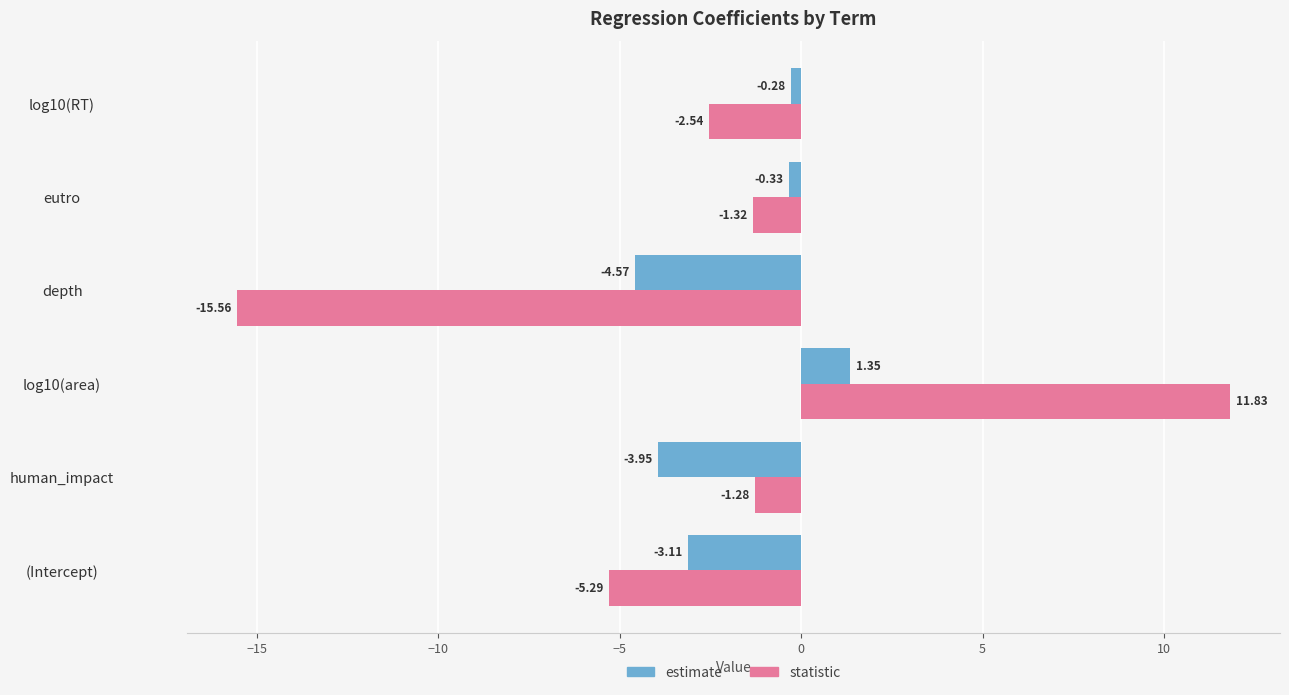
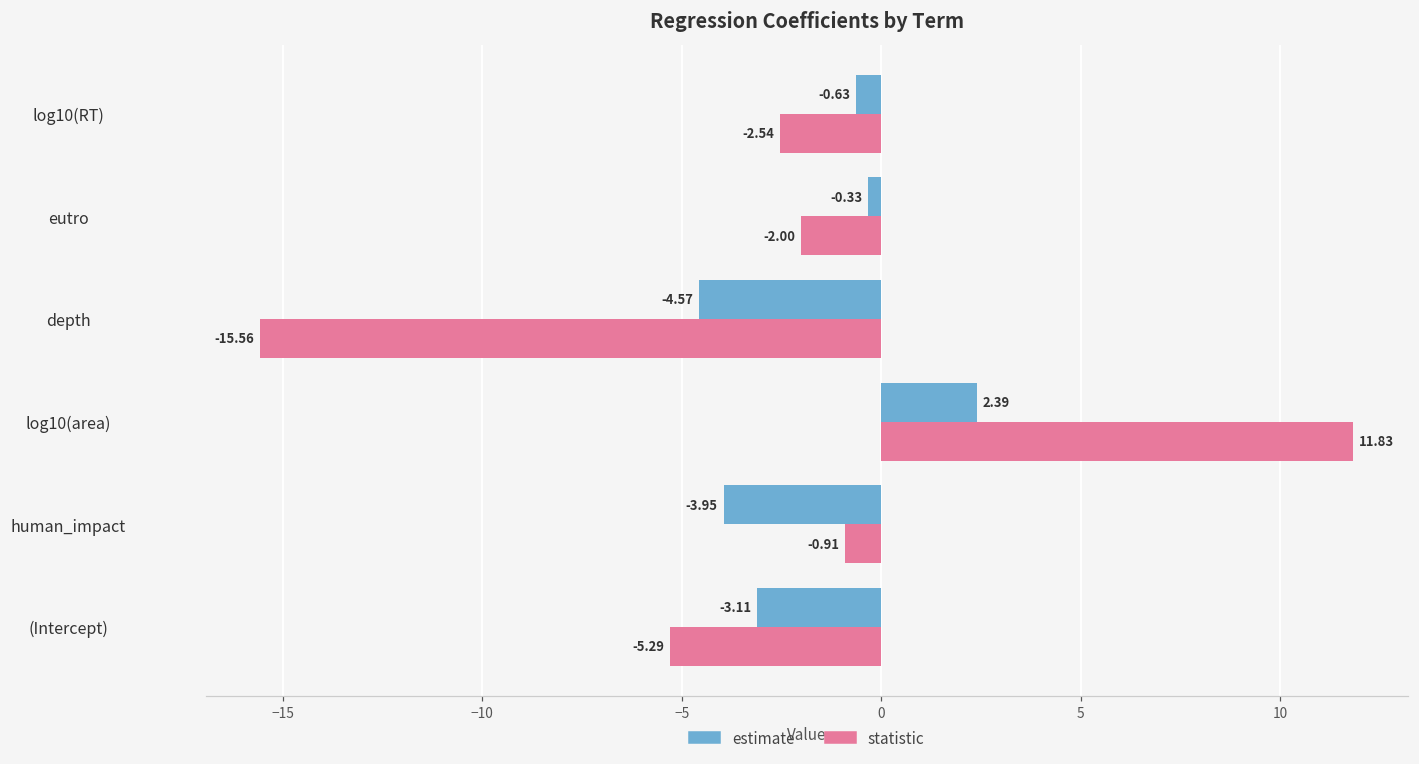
estimate, log10(RT): -0.28 -> -0.63
statistic, eutro: -1.32 -> -2.00
estimate, log10(area): 1.35 -> 2.39
statistic, human_impact: -1.28 -> -0.91
